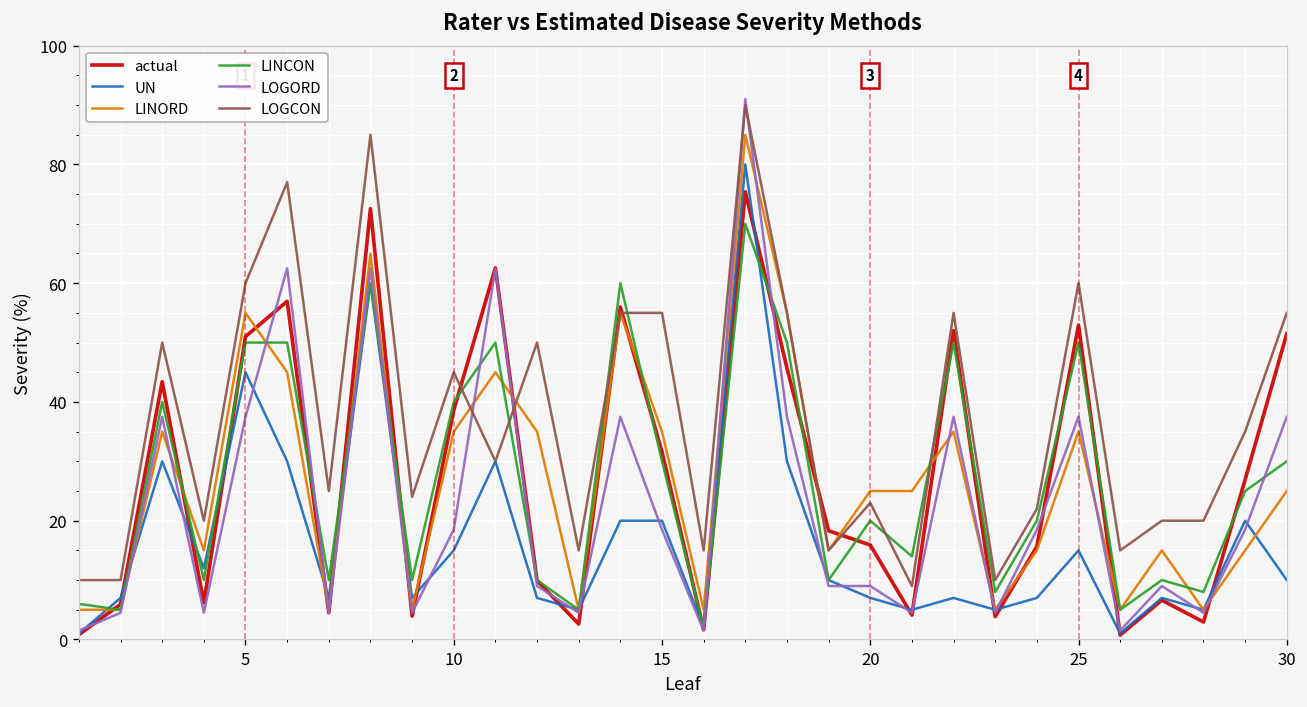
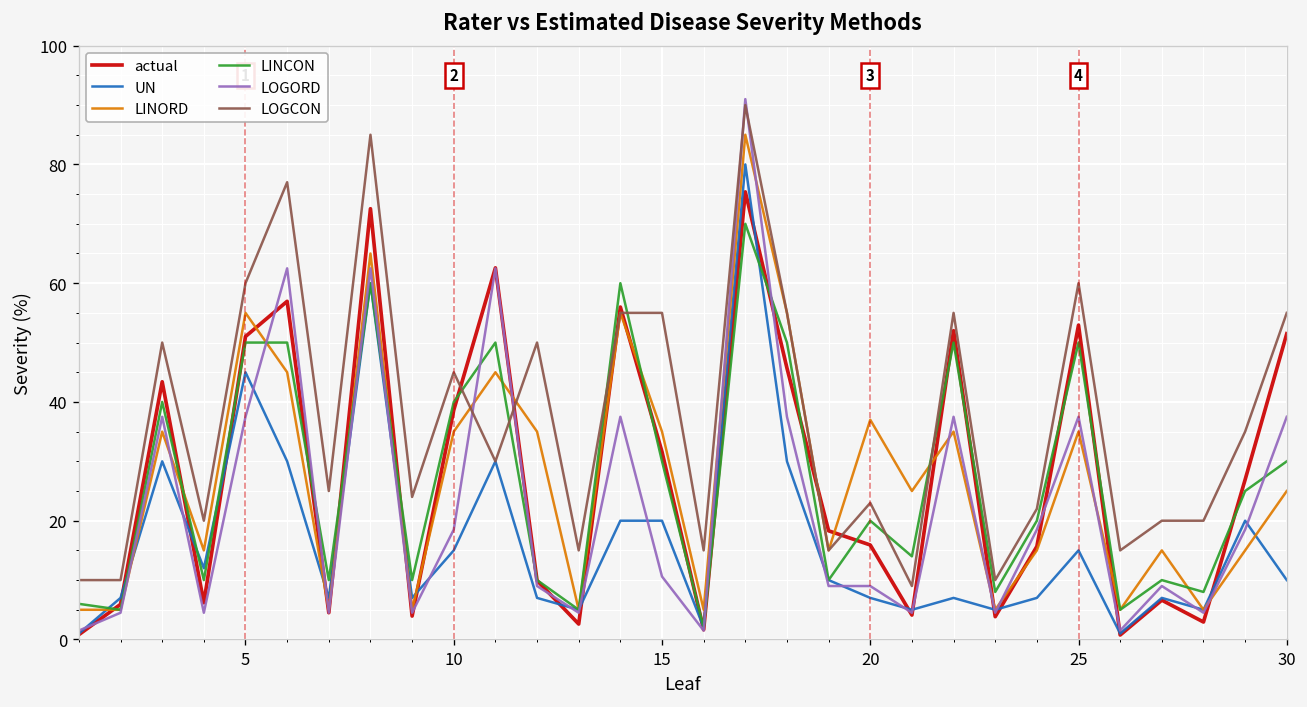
LOGORD, 15: 19 -> 11
LINORD, 20: 25 -> 37
